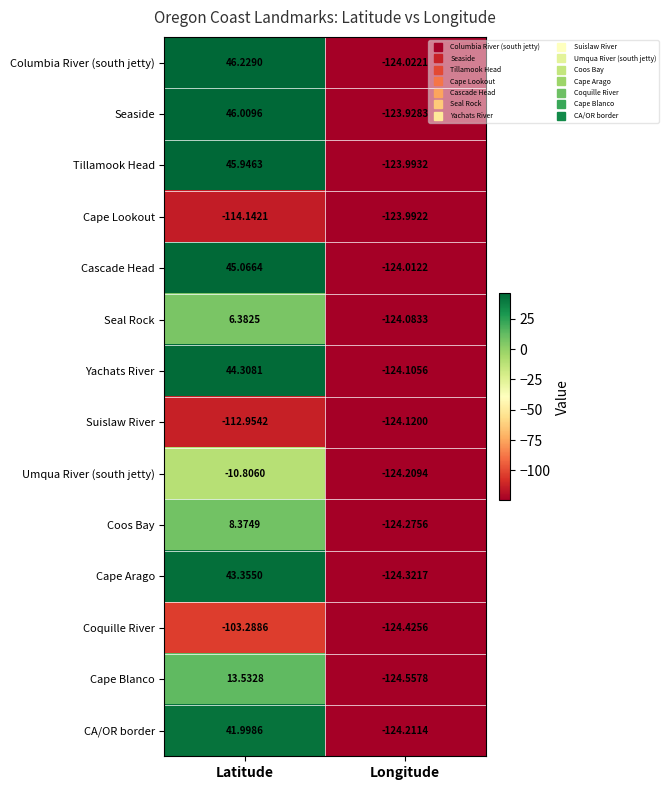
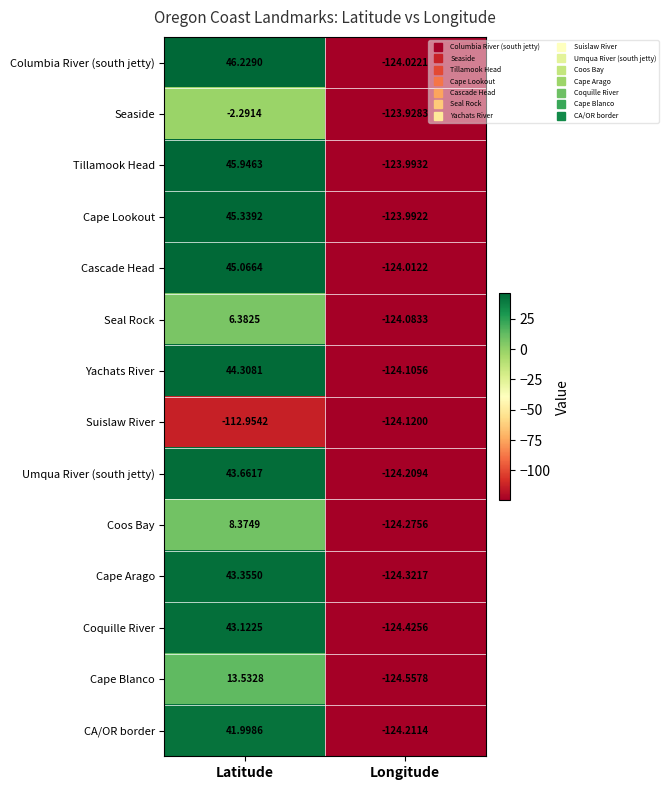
Seaside, Latitude: 46.0096 -> -2.2914
Cape Lookout, Latitude: -114.1421 -> 45.3392
Umqua River (south jetty), Latitude: -10.8060 -> 43.6617
Coquille River, Latitude: -103.2886 -> 43.1225
